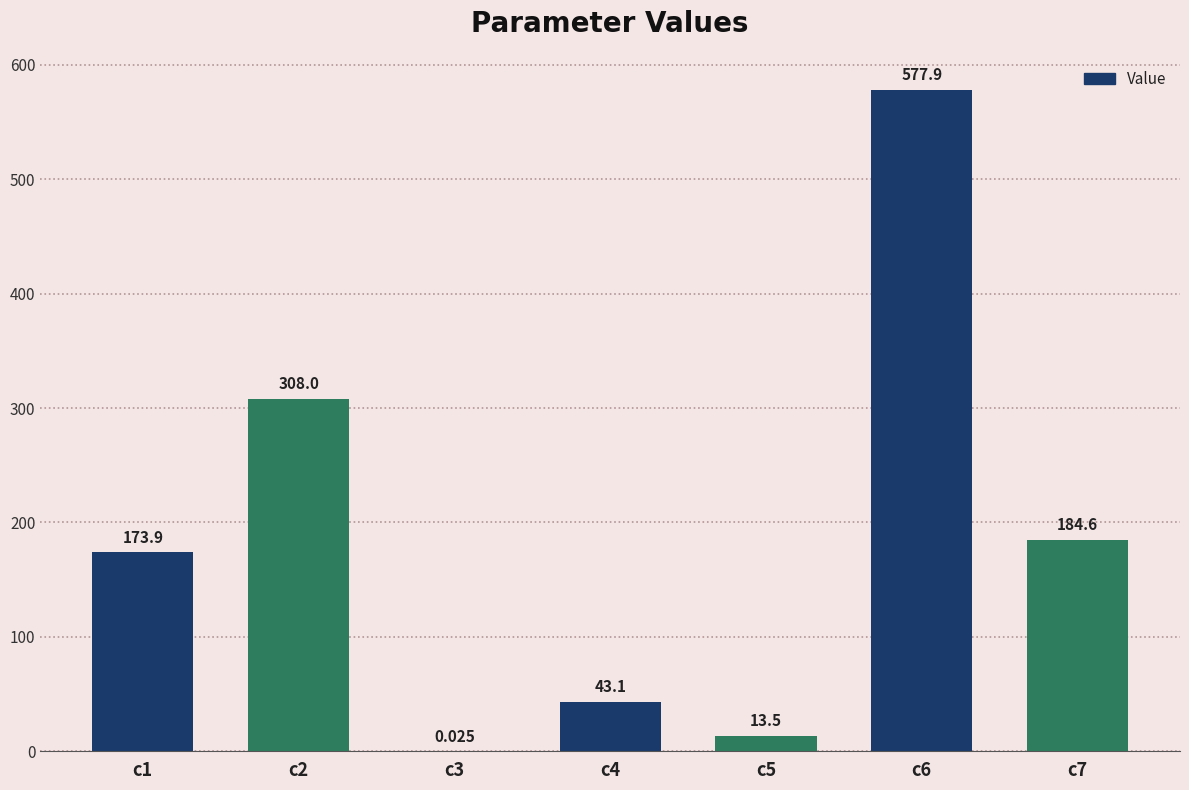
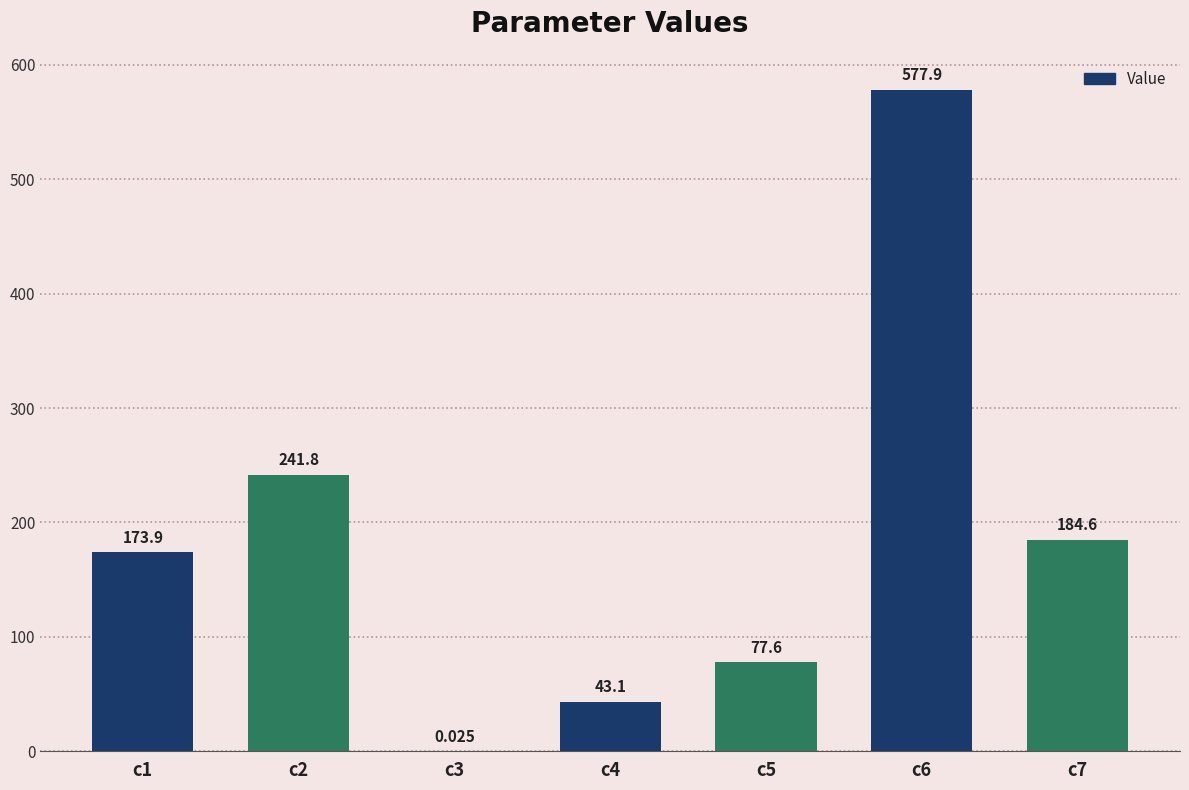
c2: 308.0 -> 241.8
c5: 13.5 -> 77.6
